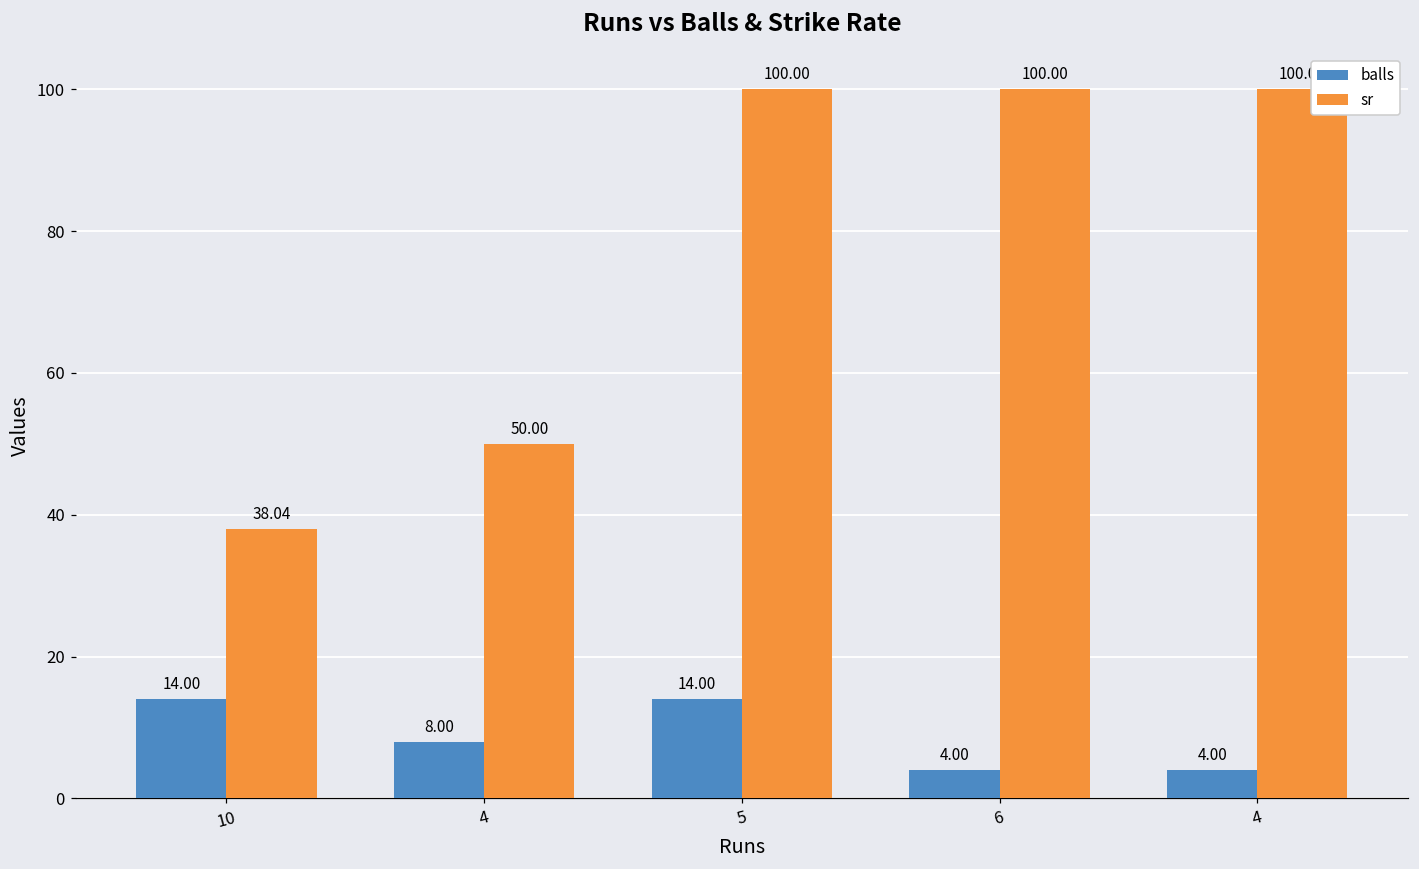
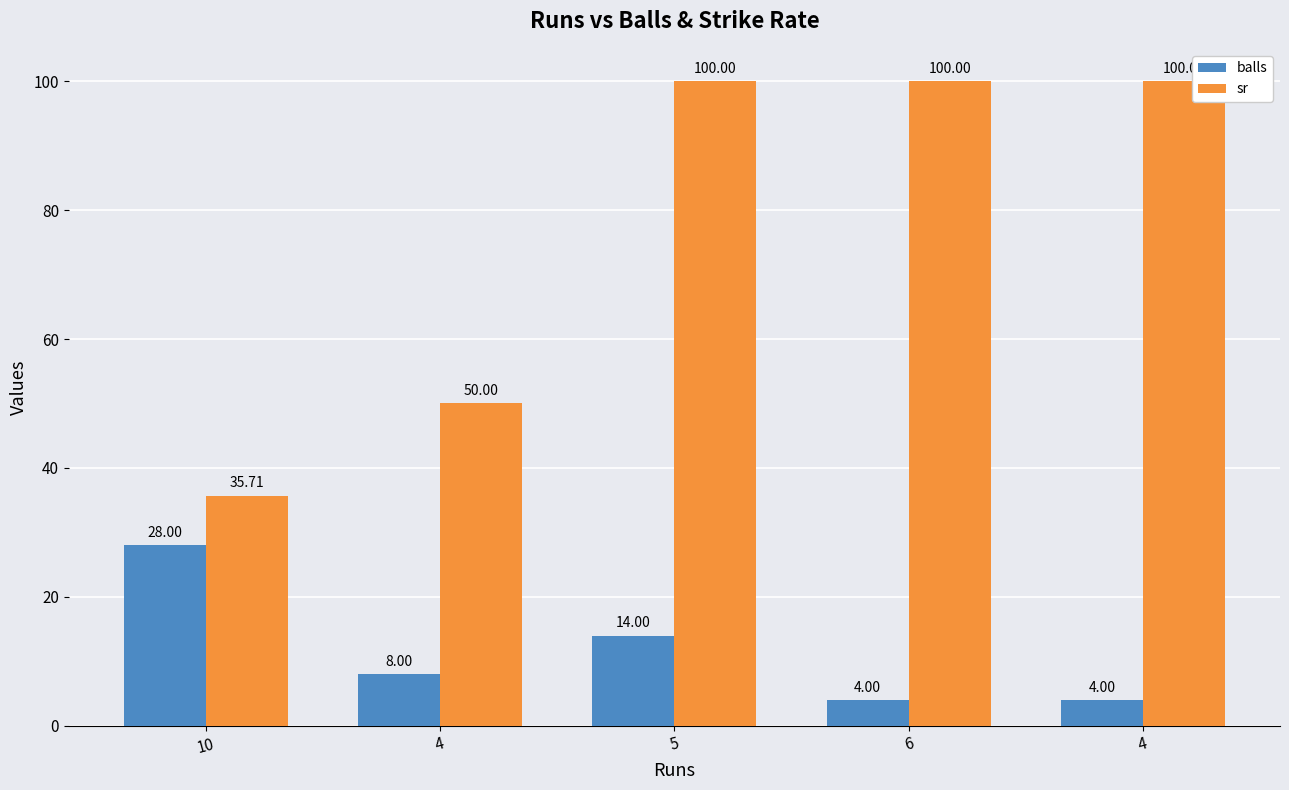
balls, 10: 14.00 -> 28.00
sr, 10: 38.04 -> 35.71
